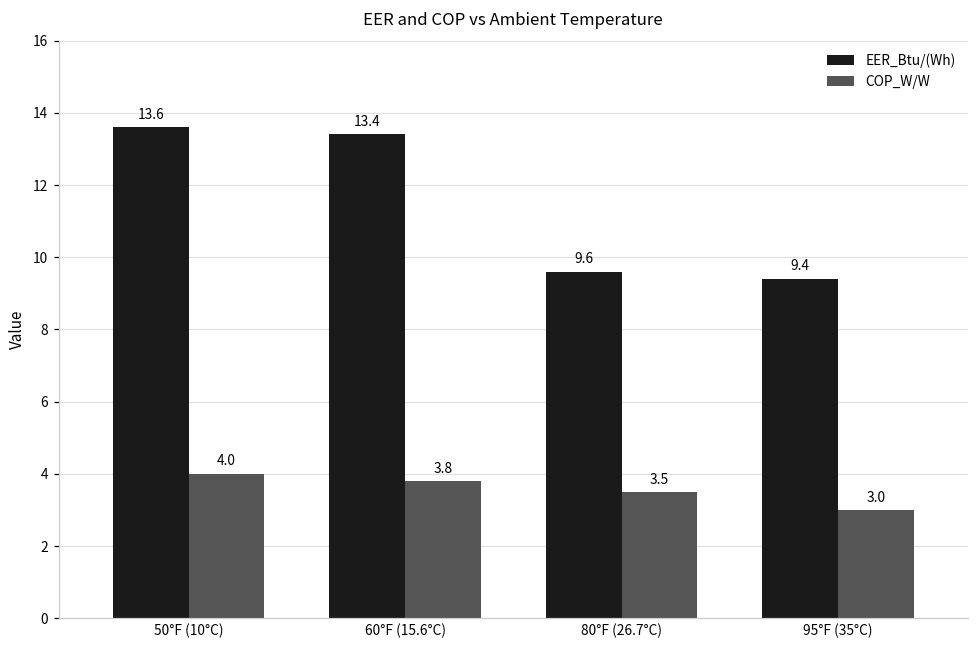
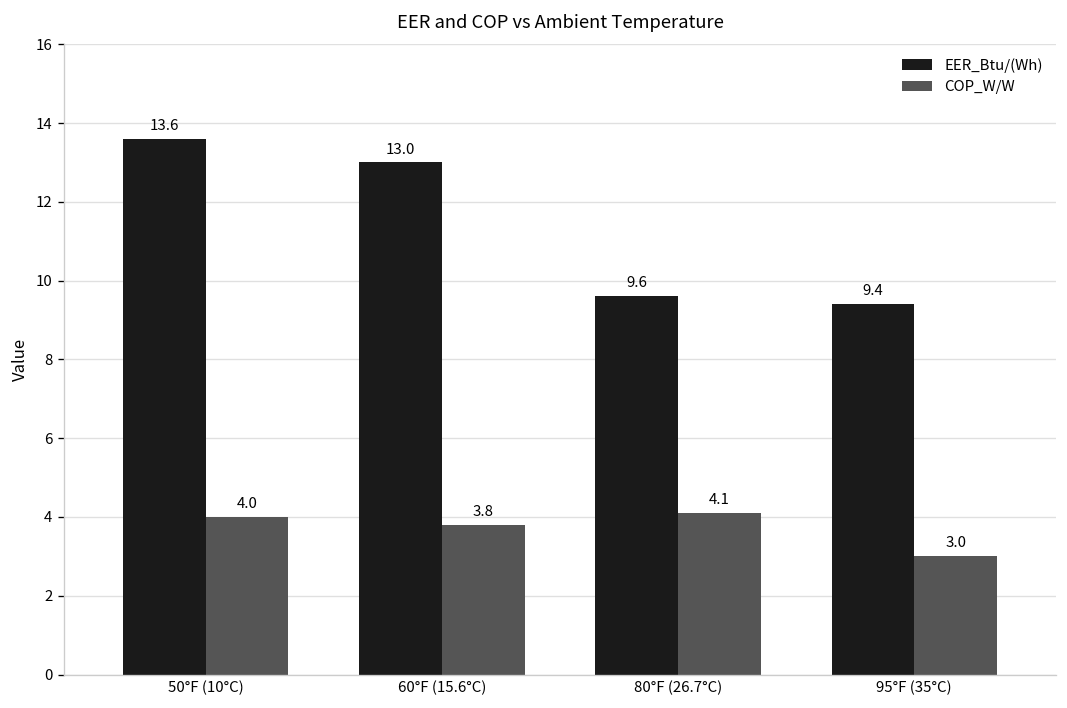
EER_Btu/(Wh), 60°F (15.6°C): 13.4 -> 13.0
COP_W/W, 80°F (26.7°C): 3.5 -> 4.1
